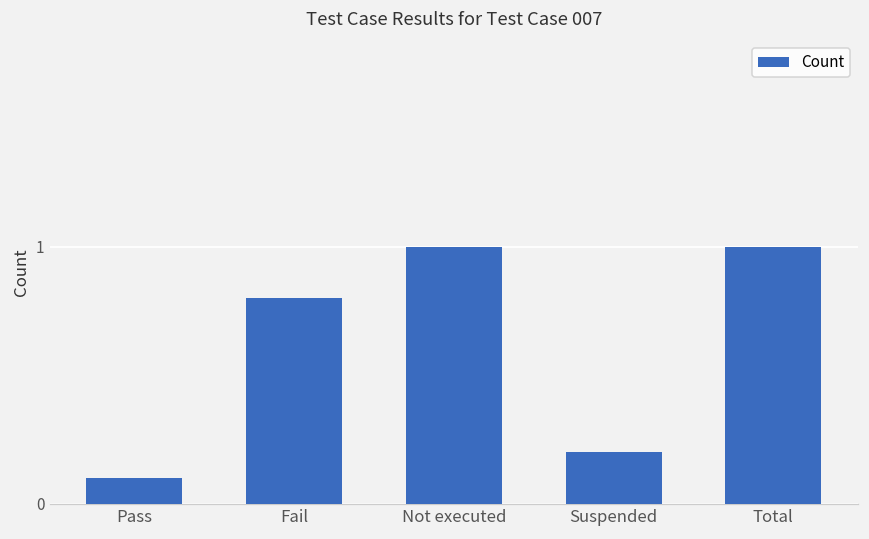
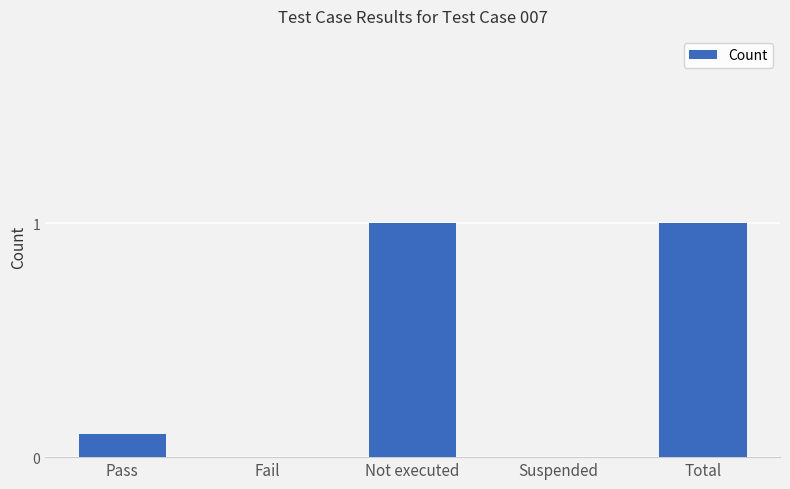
Fail: 0.8 -> 0.0
Suspended: 0.2 -> 0.0
